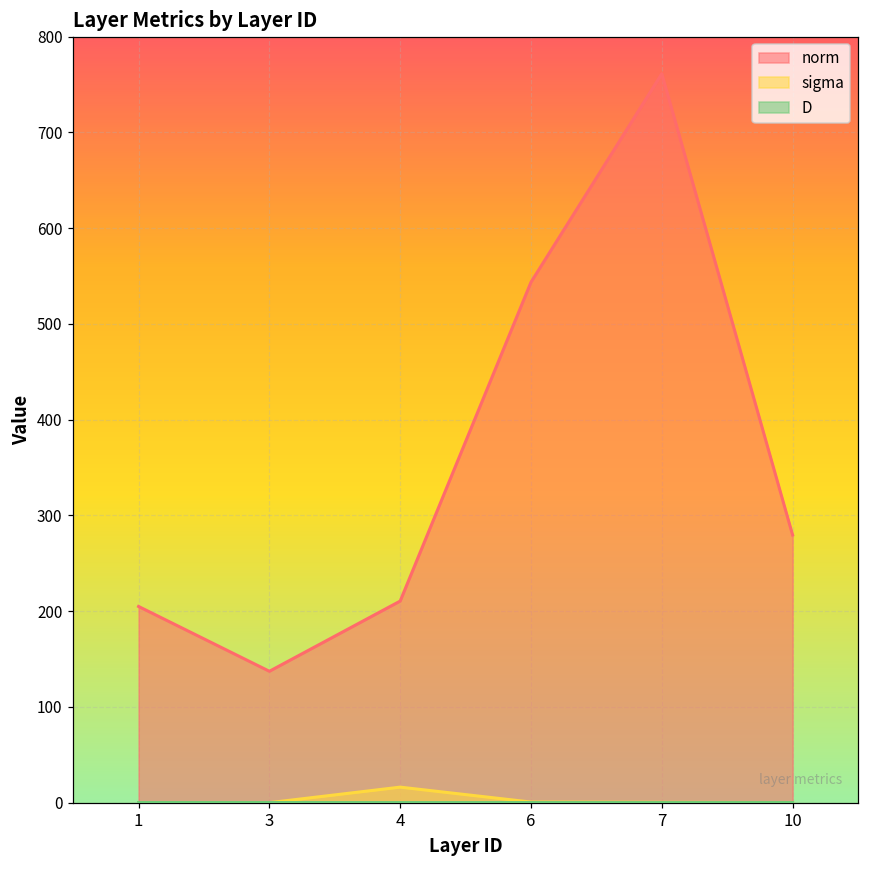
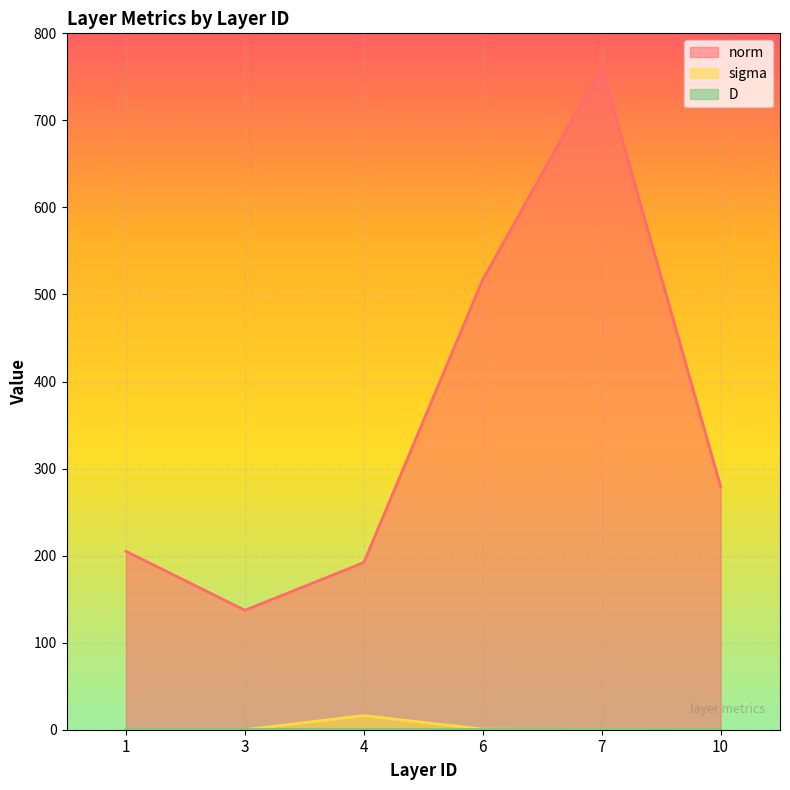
norm, 4: 210 -> 190
norm, 6: 540 -> 520
